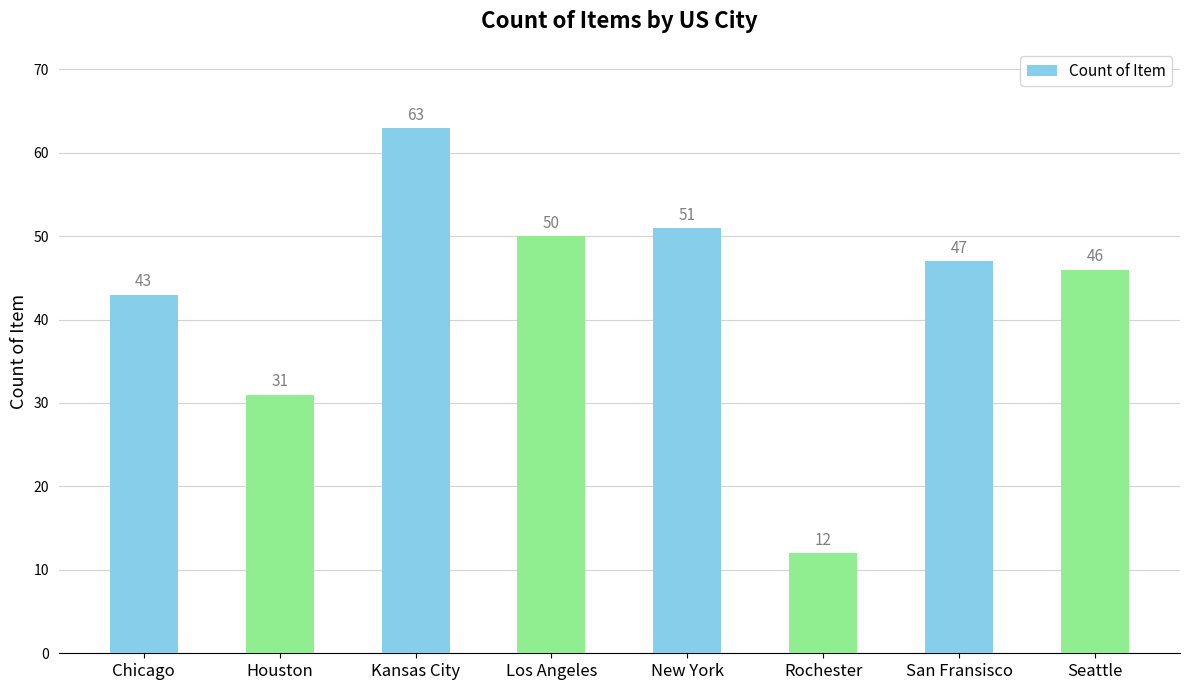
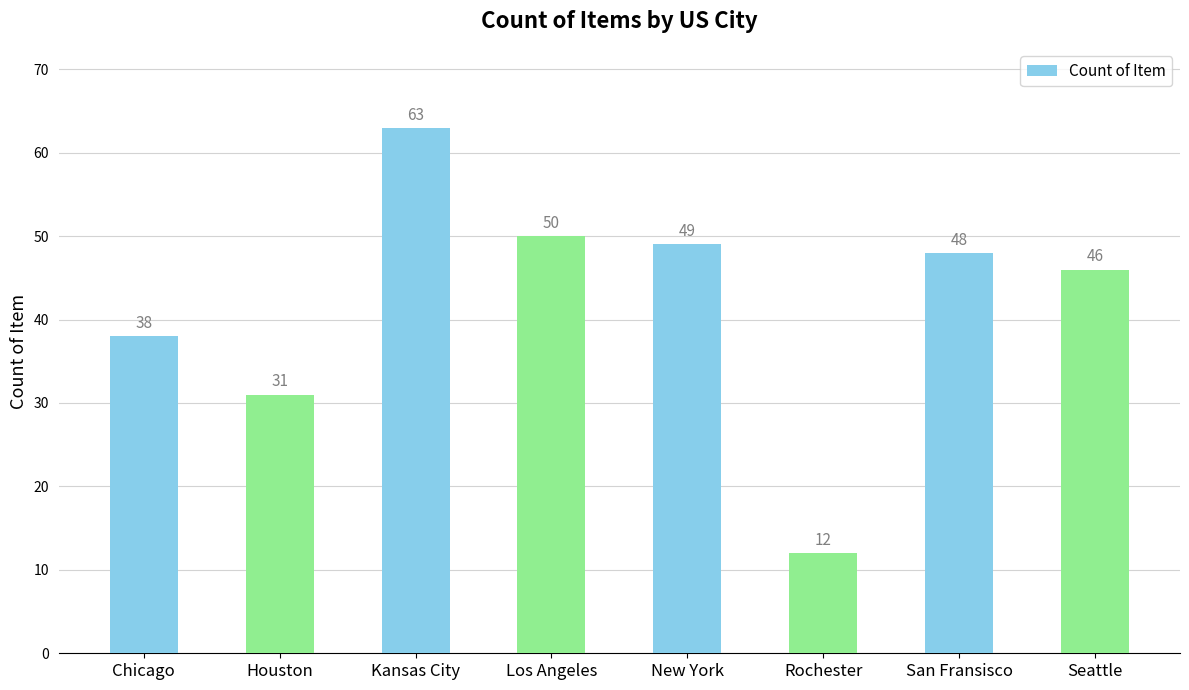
Chicago: 43 -> 38
New York: 51 -> 49
San Fransisco: 47 -> 48
